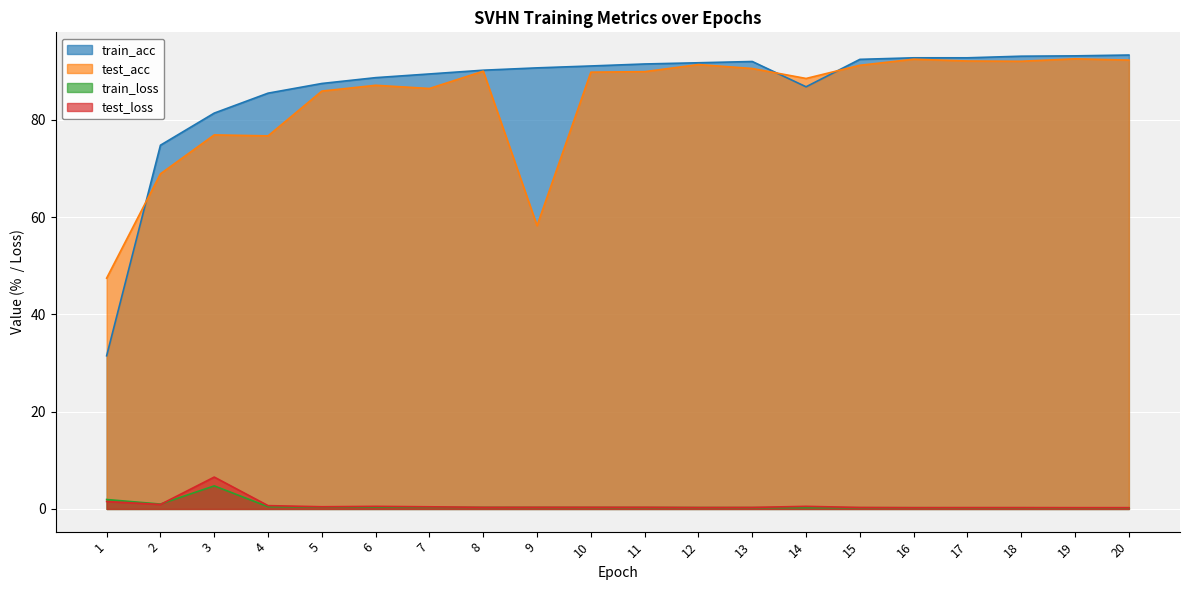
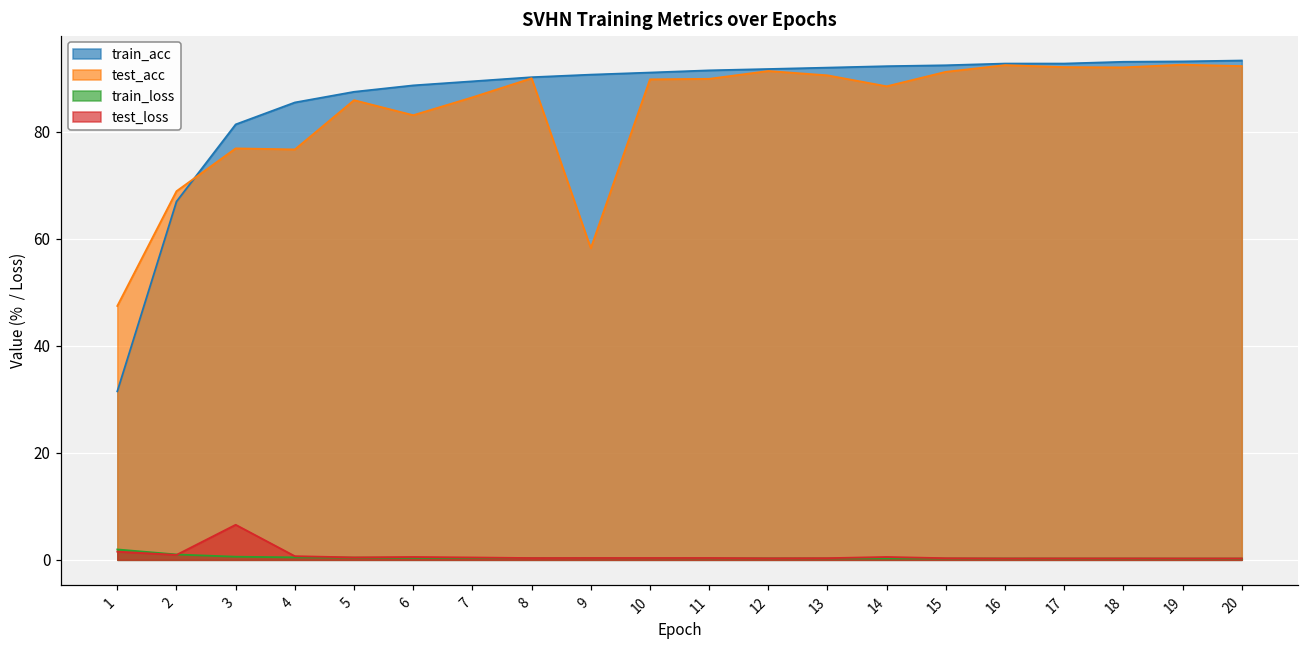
train_acc, 2: 75 -> 67
train_loss, 3: 5 -> 1
test_acc, 6: 87 -> 83
train_acc, 14: 87 -> 92
